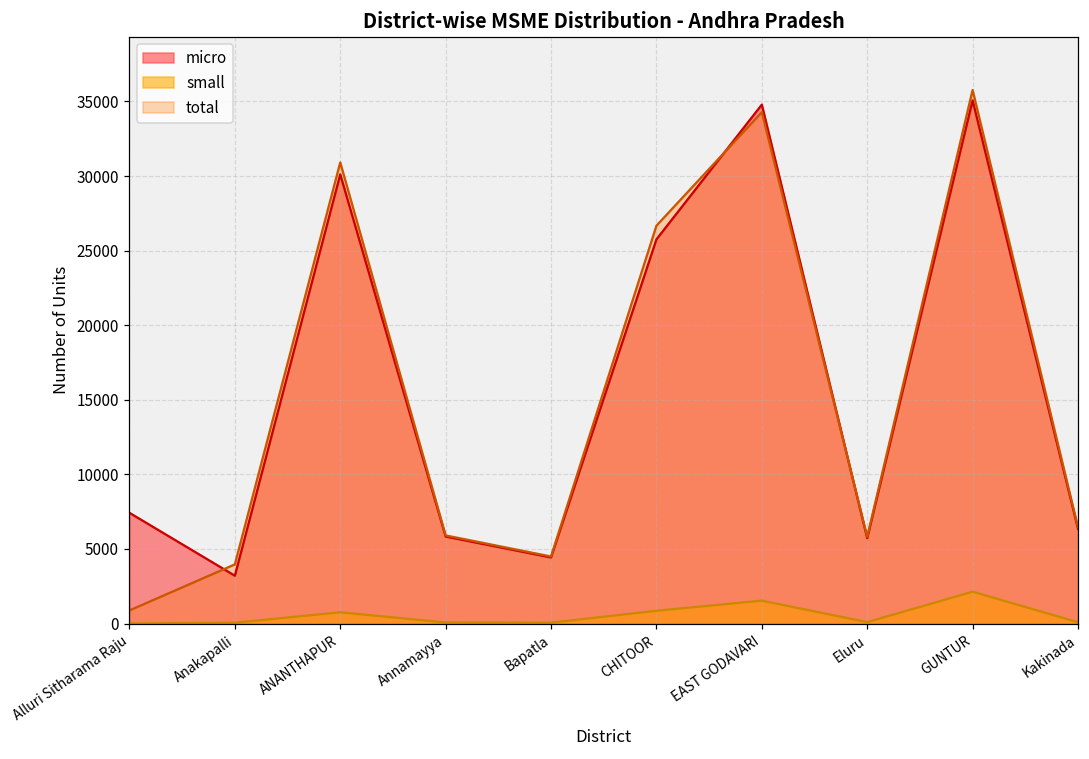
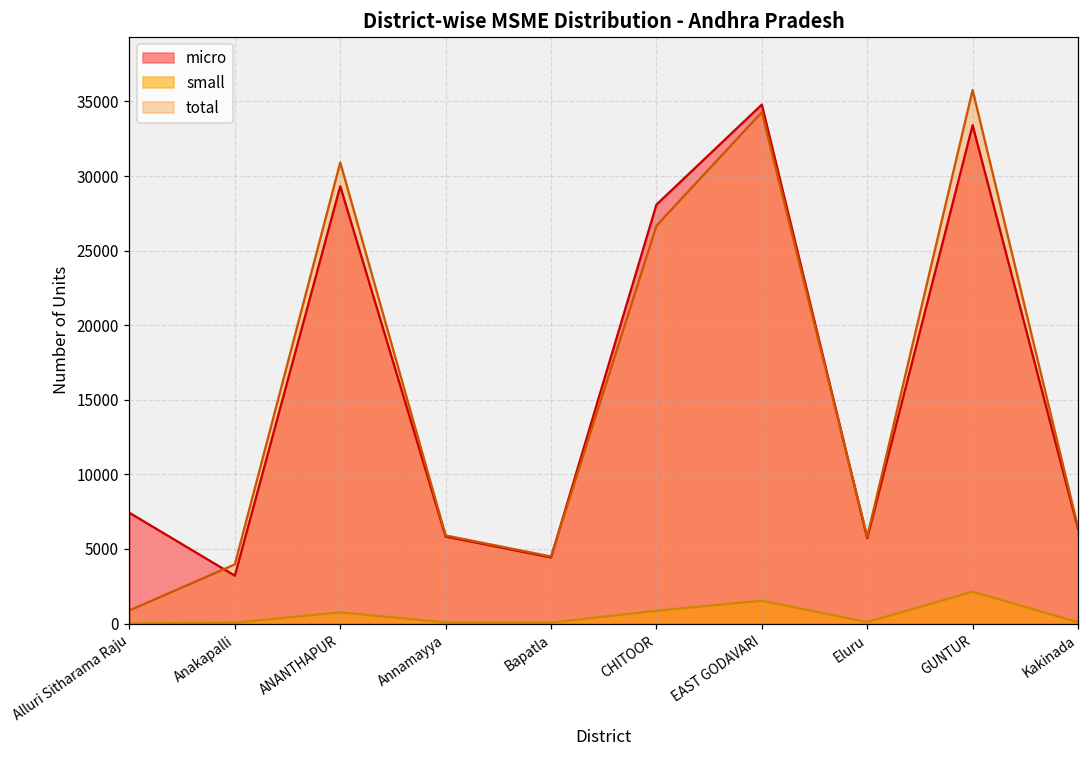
micro, ANANTHAPUR: 30100 -> 29300
micro, CHITOOR: 25800 -> 28100
micro, GUNTUR: 35100 -> 33400
